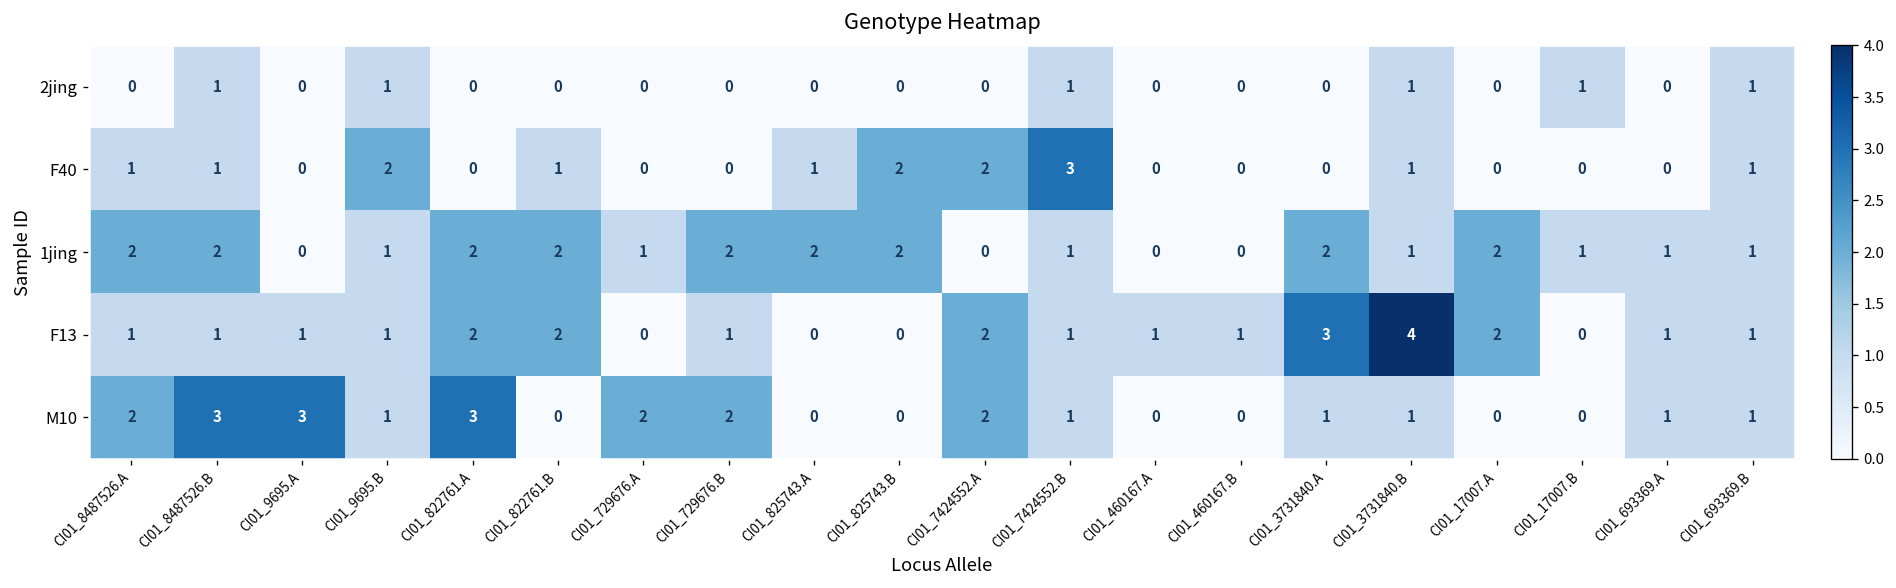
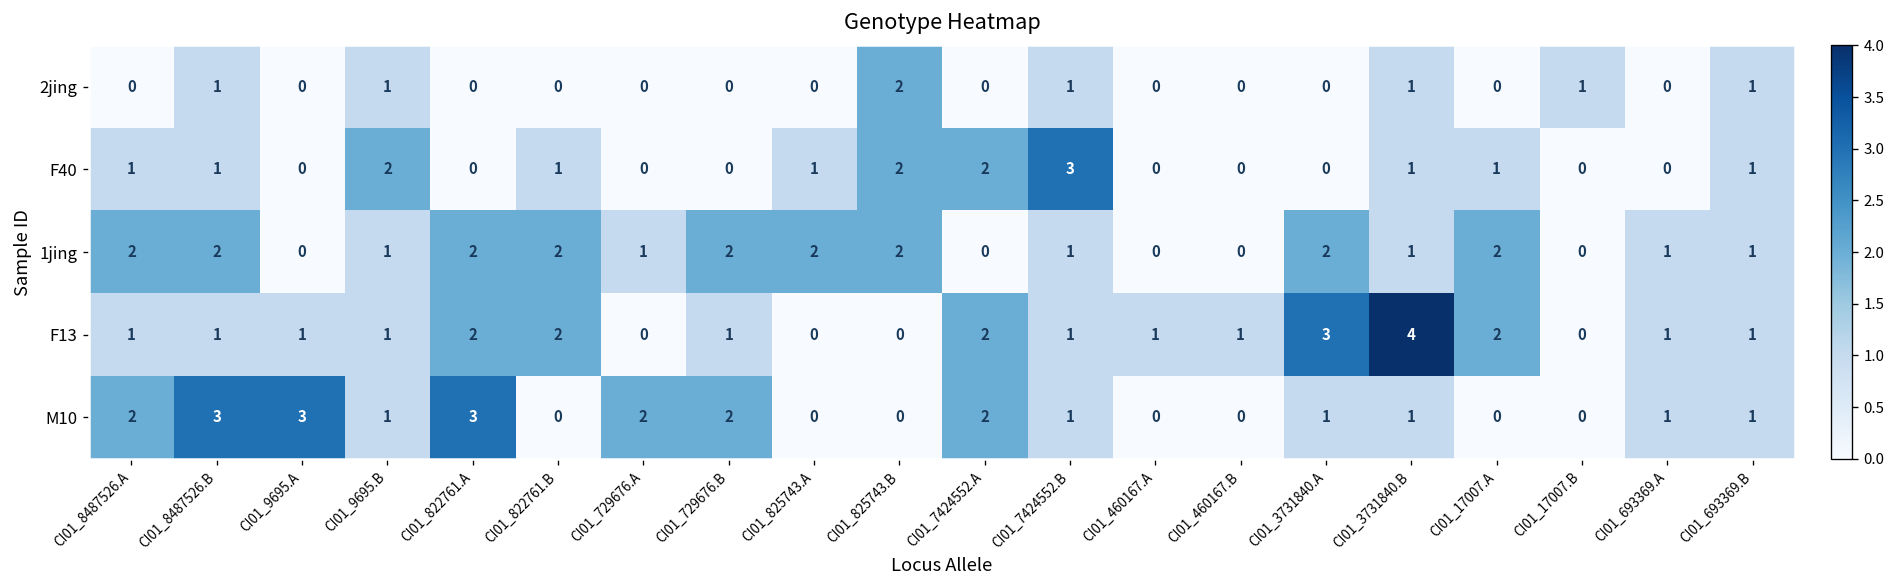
2jing, CI01_825743.B: 0 -> 2
F40, CI01_17007.A: 0 -> 1
1jing, CI01_17007.B: 1 -> 0
